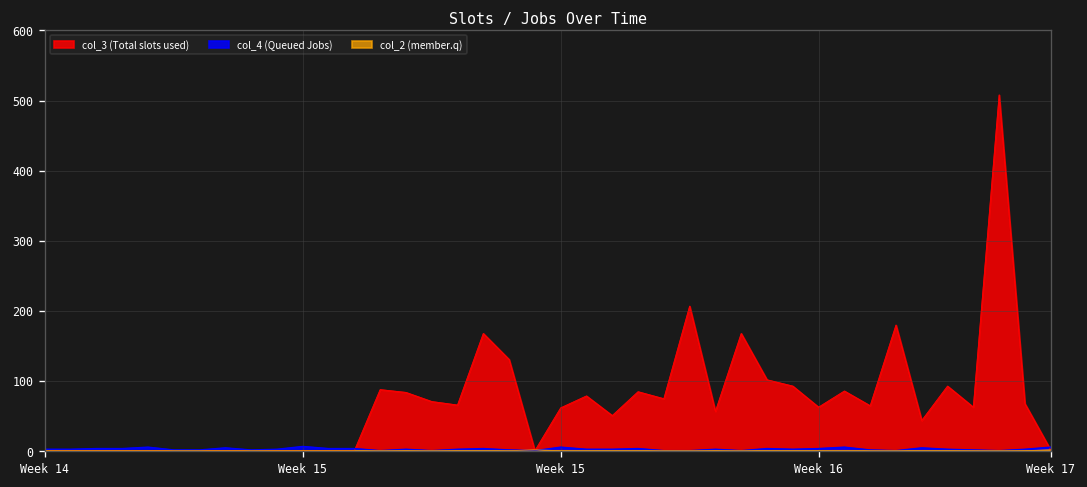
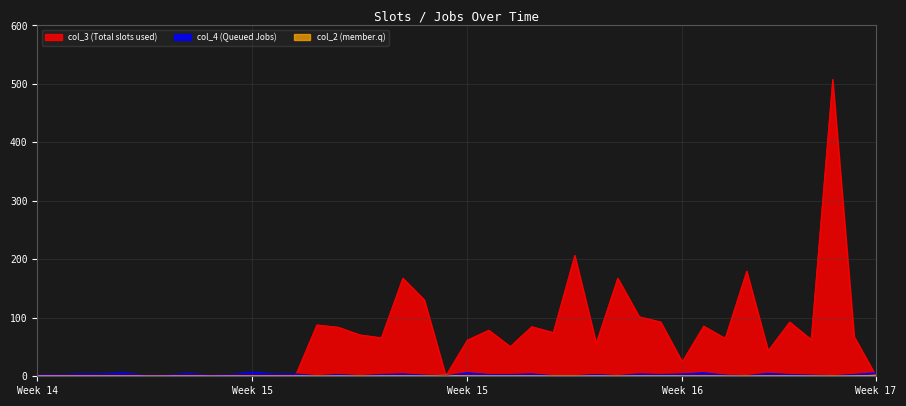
col_3 (Total slots used), Week 16: 60 -> 30
